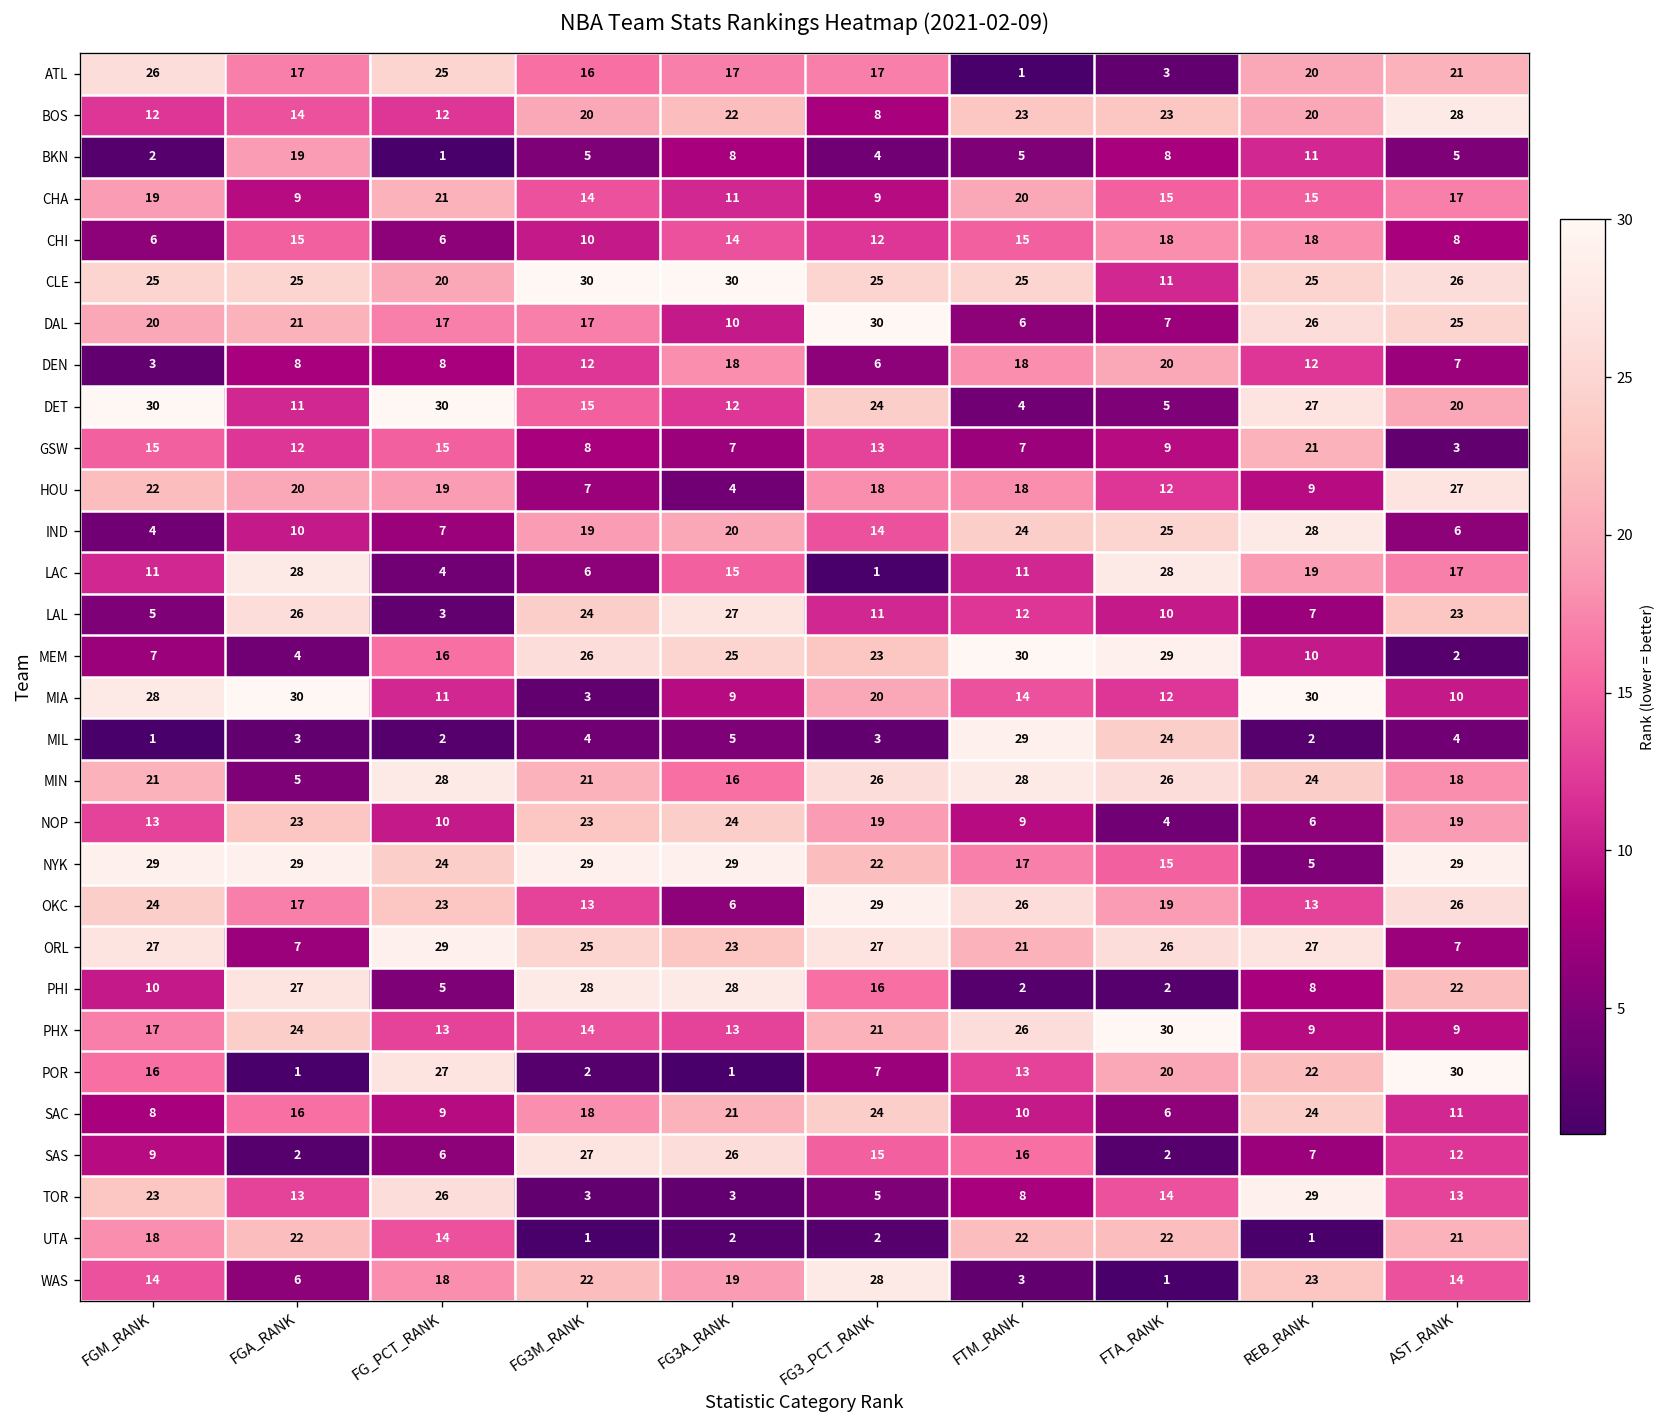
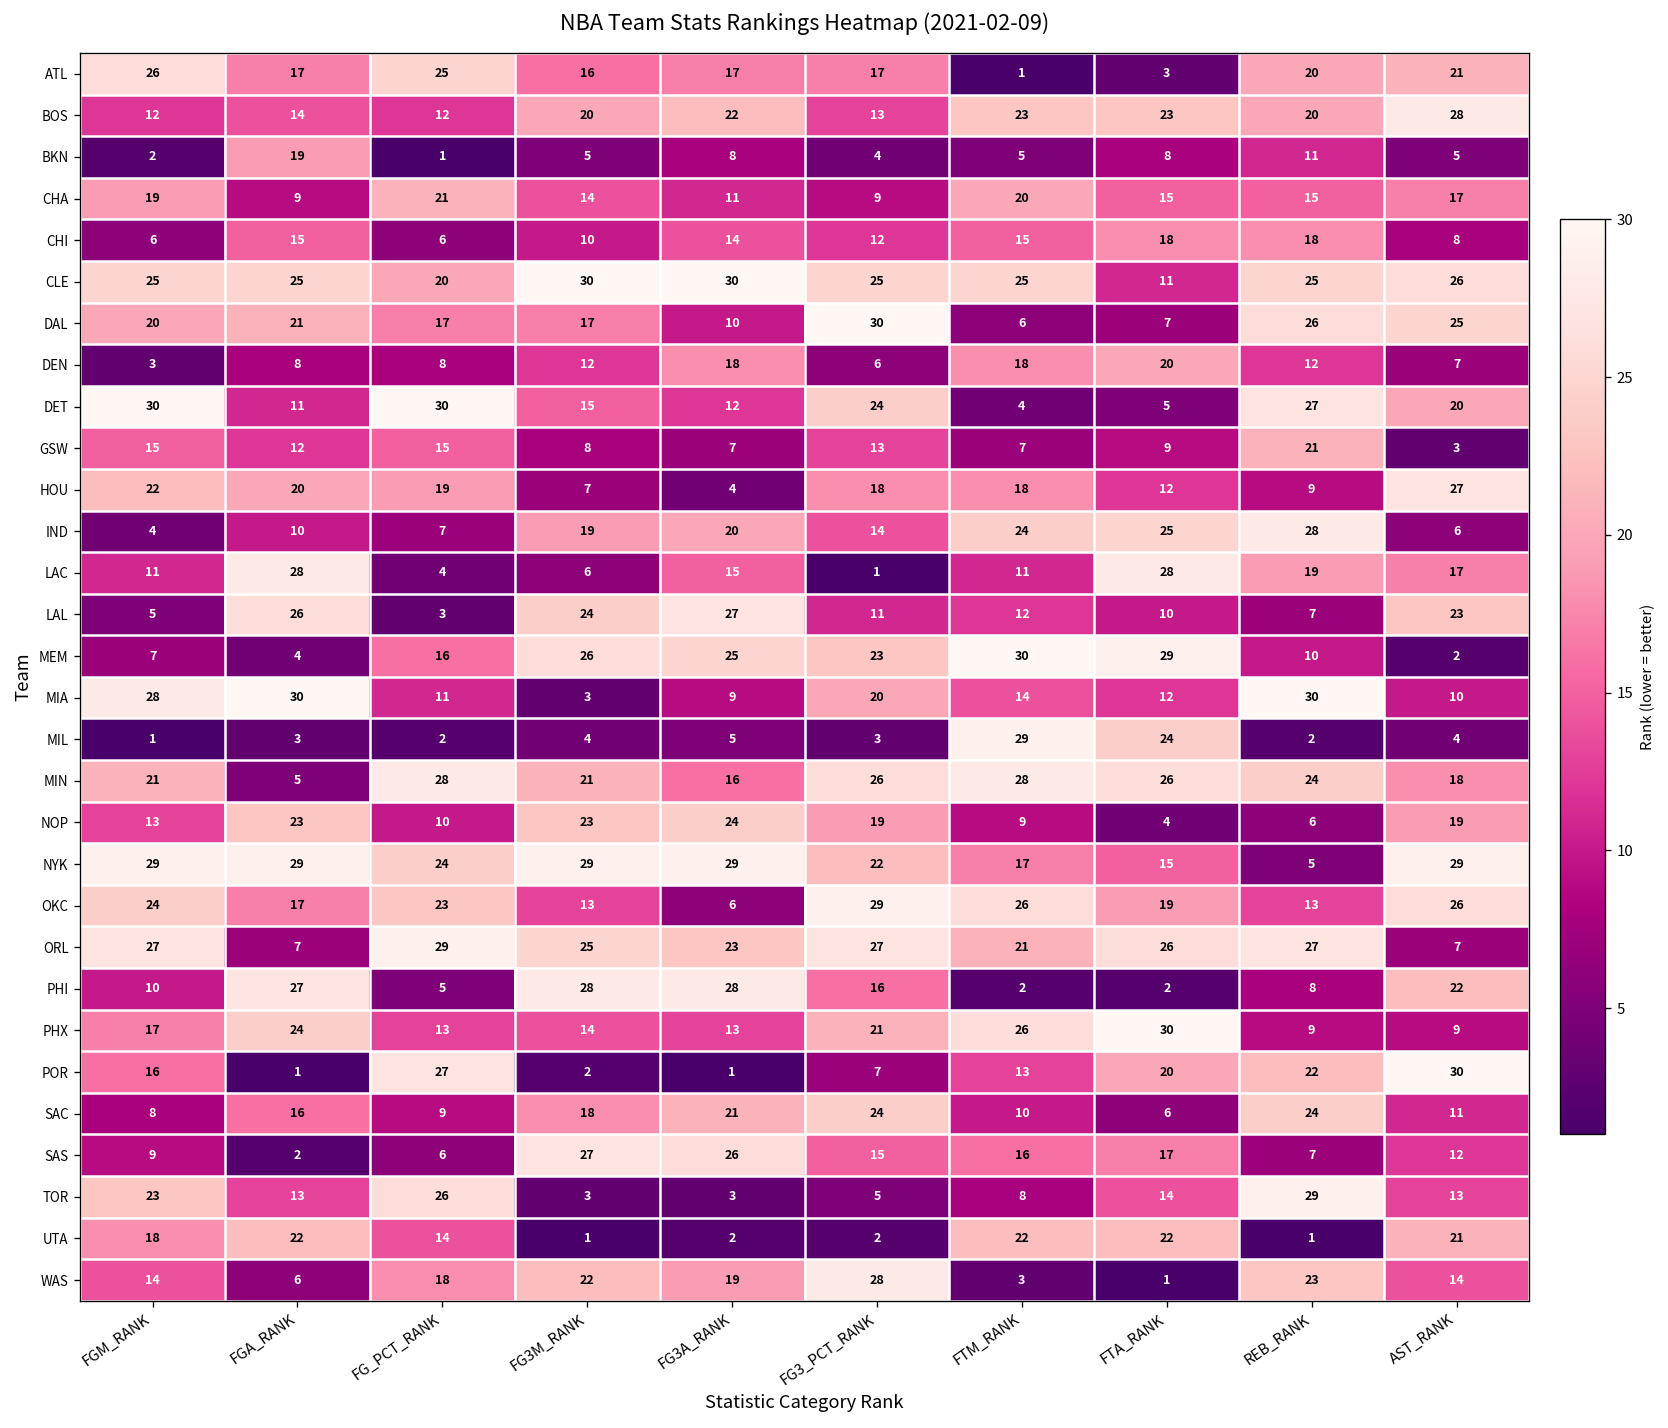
BOS, FG3_PCT_RANK: 8 -> 13
SAS, FTA_RANK: 2 -> 17
